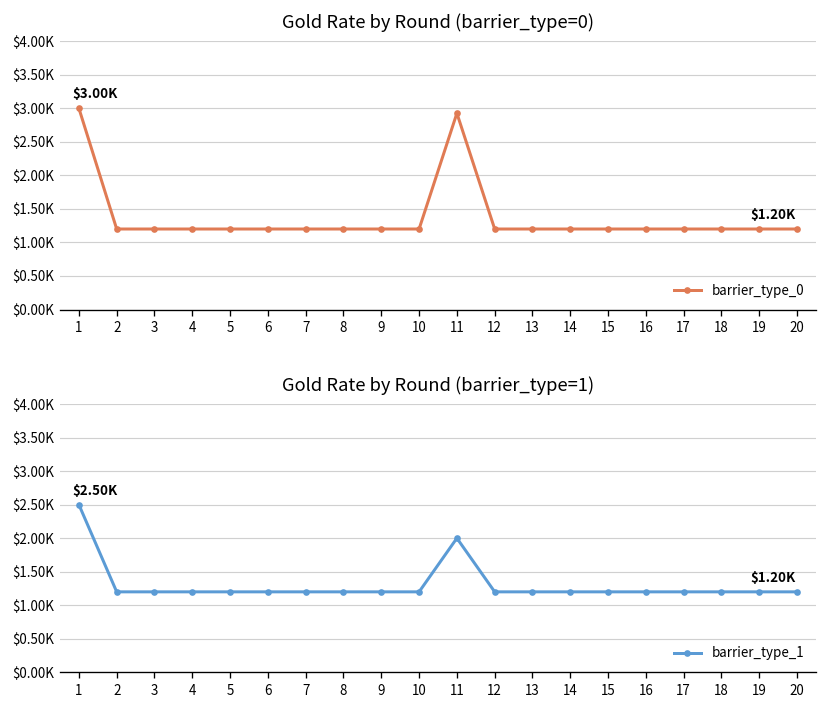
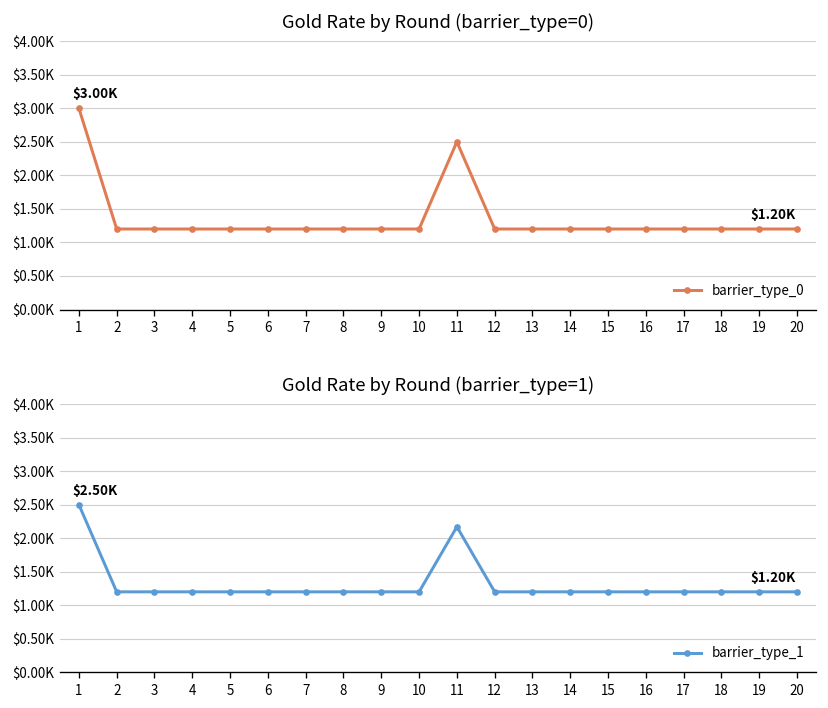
Gold Rate by Round (barrier_type=0), 11: $2900 -> $2500
Gold Rate by Round (barrier_type=1), 11: $2000 -> $2200
